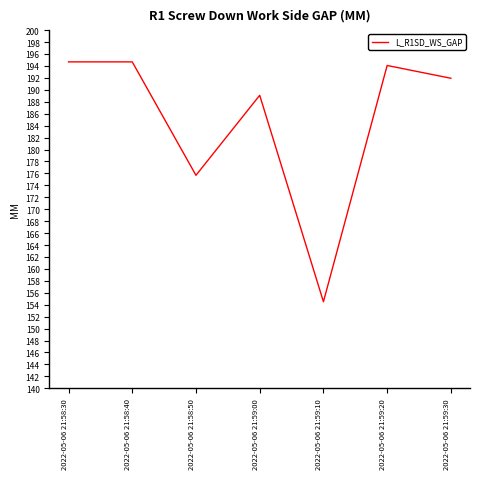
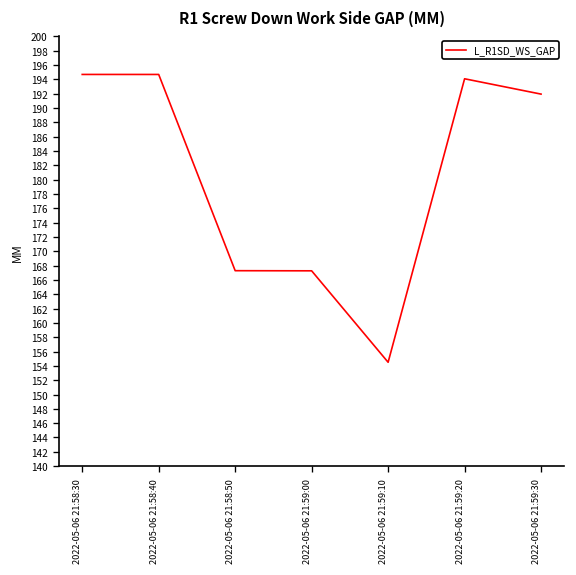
2022-05-06 21:58:50: 176 -> 167
2022-05-06 21:59:00: 189 -> 167
